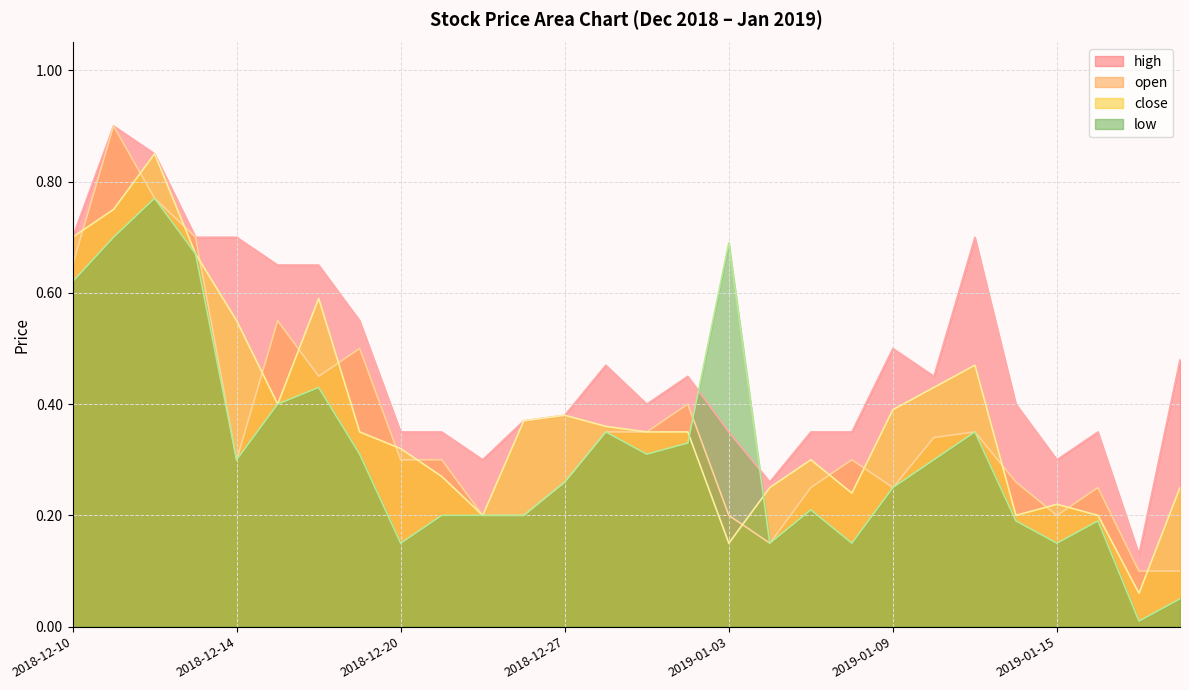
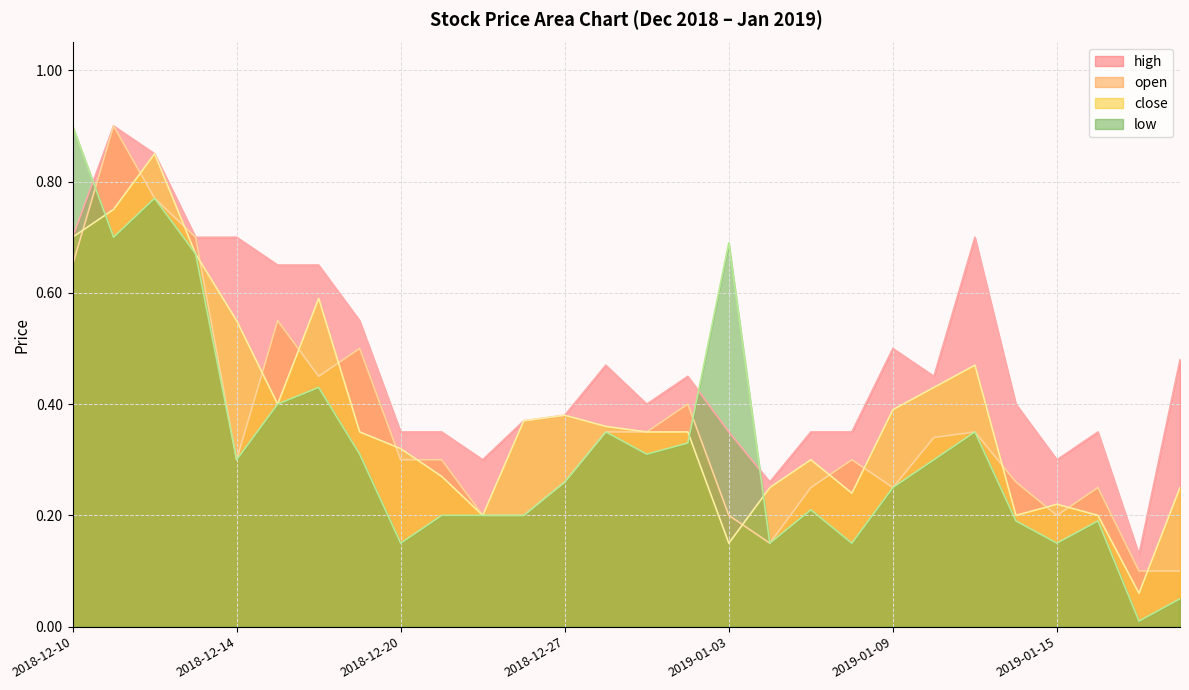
low, 2018-12-10: 0.62 -> 0.90
